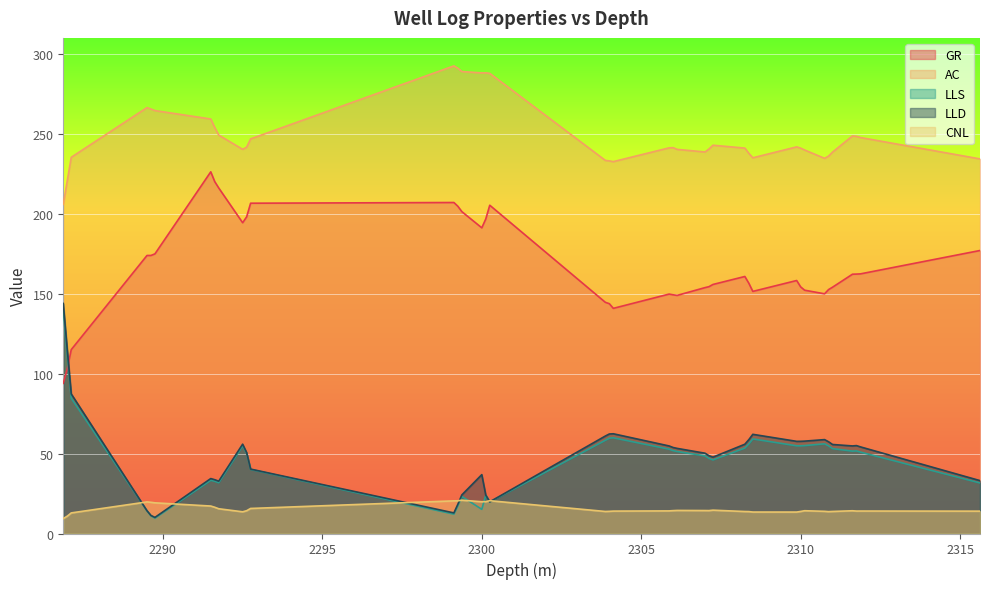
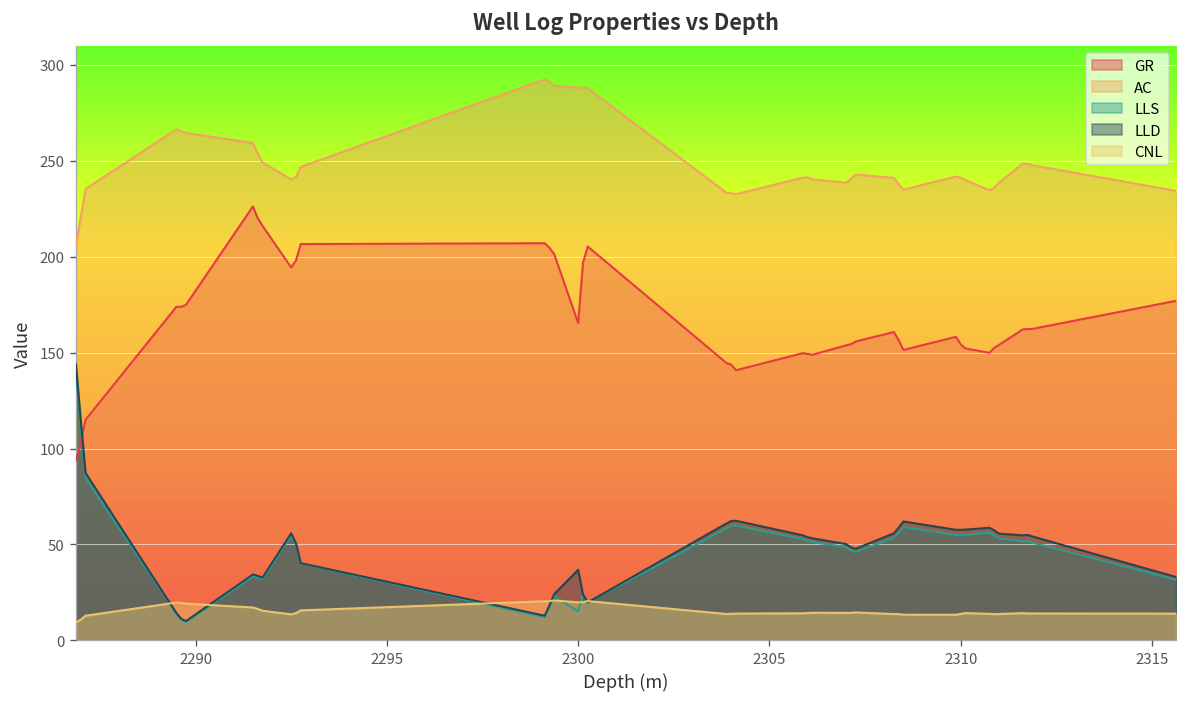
GR, 2300: 191 -> 165
